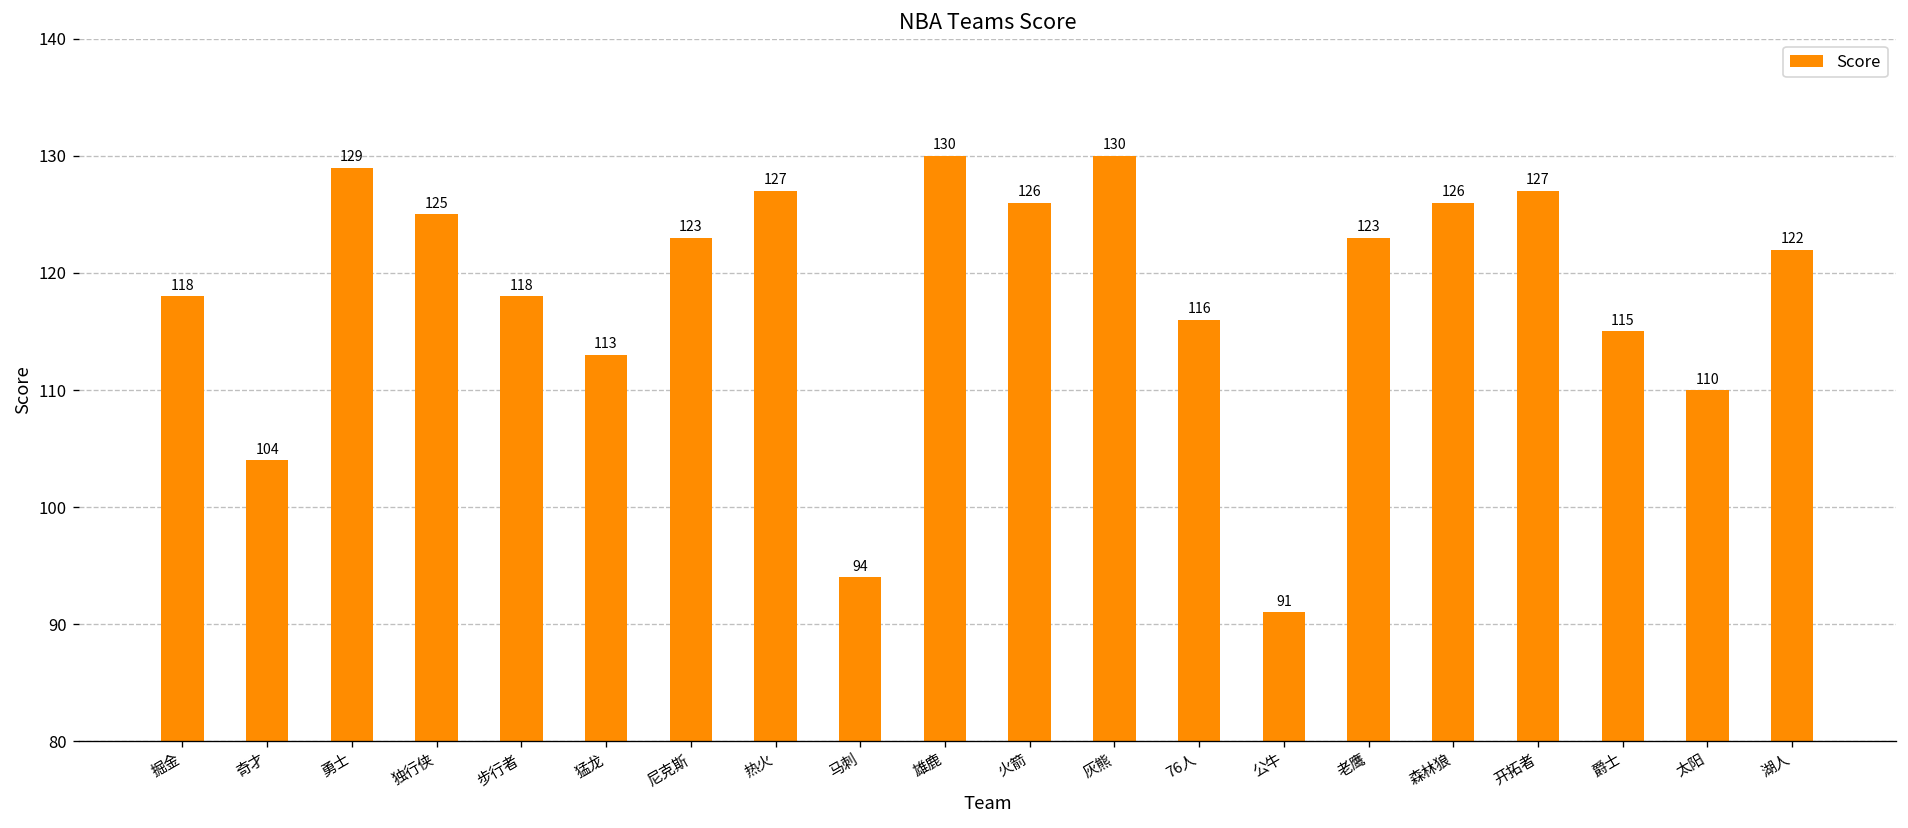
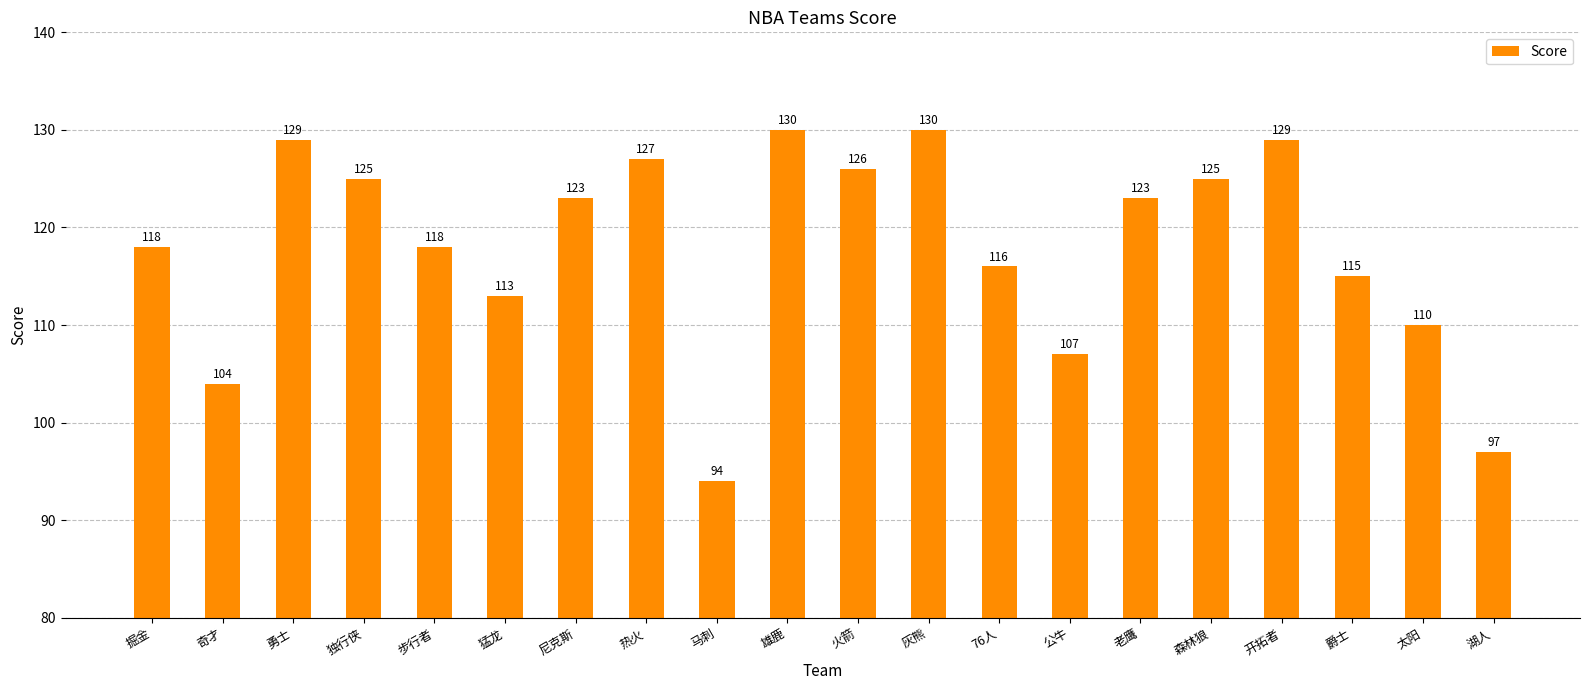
公牛: 91 -> 107
森林狼: 126 -> 125
开拓者: 127 -> 129
湖人: 122 -> 97
